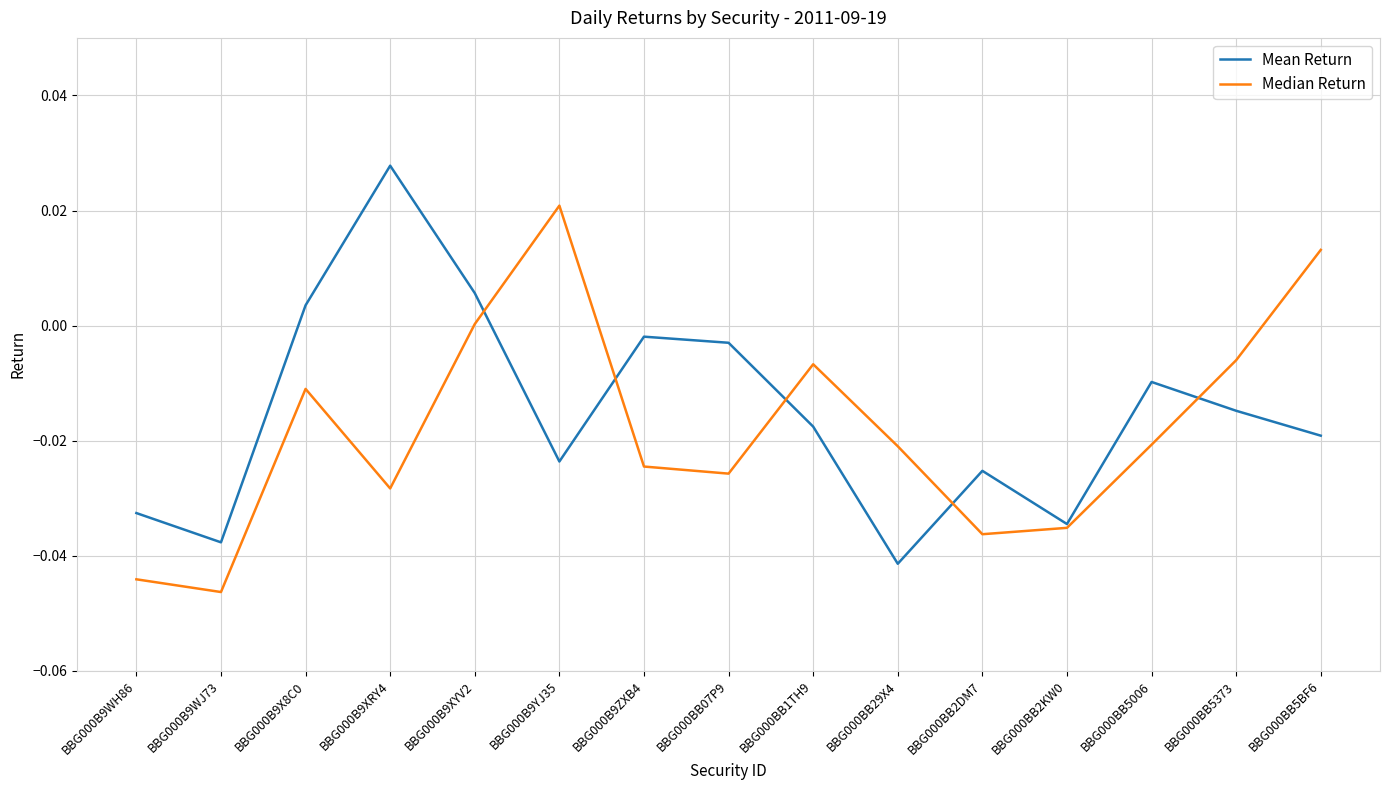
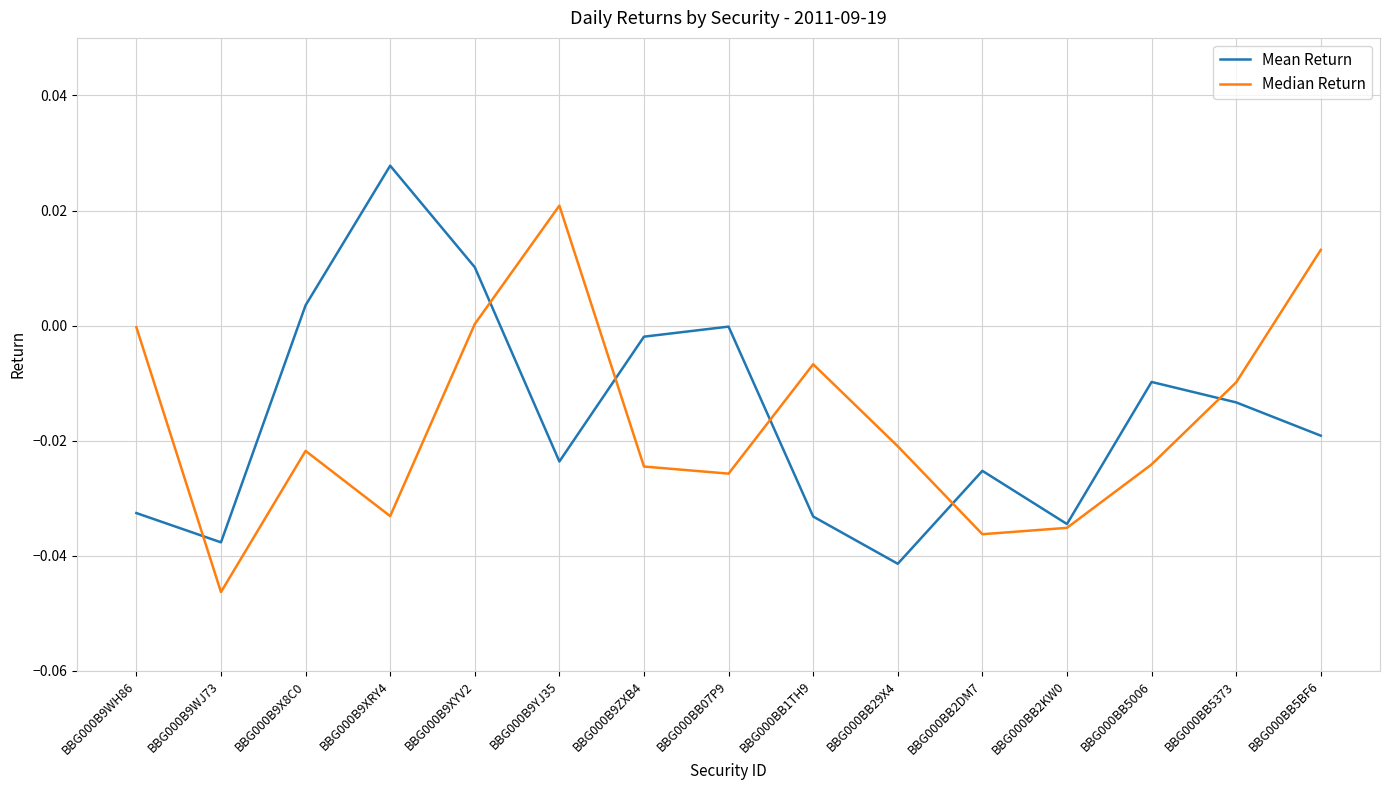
Median Return, BBG000B9WH86: -0.044 -> 0.000
Median Return, BBG000B9X8C0: -0.011 -> -0.022
Median Return, BBG000B9XRY4: -0.028 -> -0.033
Mean Return, BBG000B9XYV2: 0.006 -> 0.010
Mean Return, BBG000BB07P9: -0.003 -> 0.000
Mean Return, BBG000BB1TH9: -0.018 -> -0.033
Median Return, BBG000BB5006: -0.021 -> -0.024
Mean Return, BBG000BB5373: -0.015 -> -0.013
Median Return, BBG000BB5373: -0.006 -> -0.010
